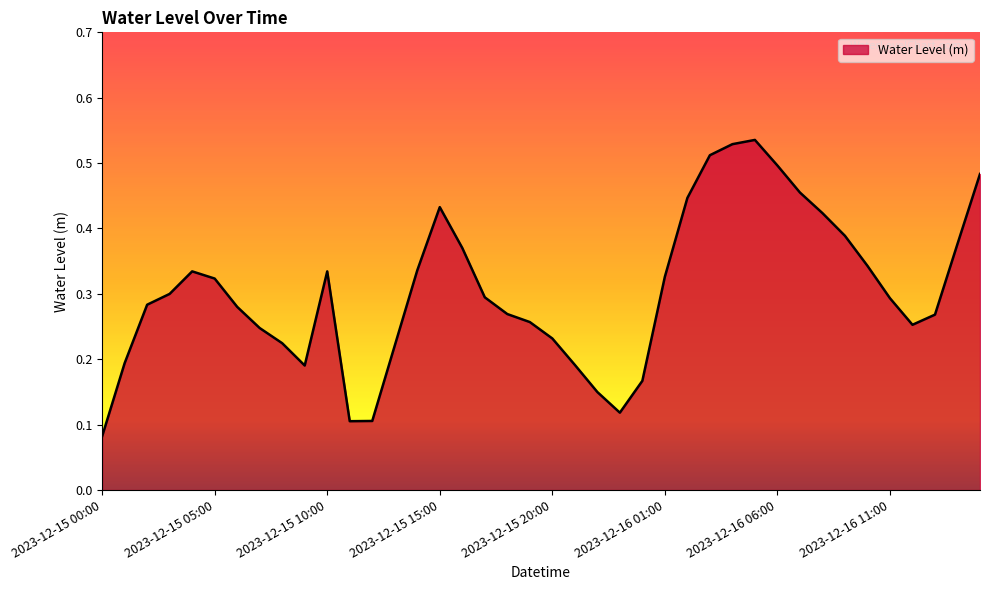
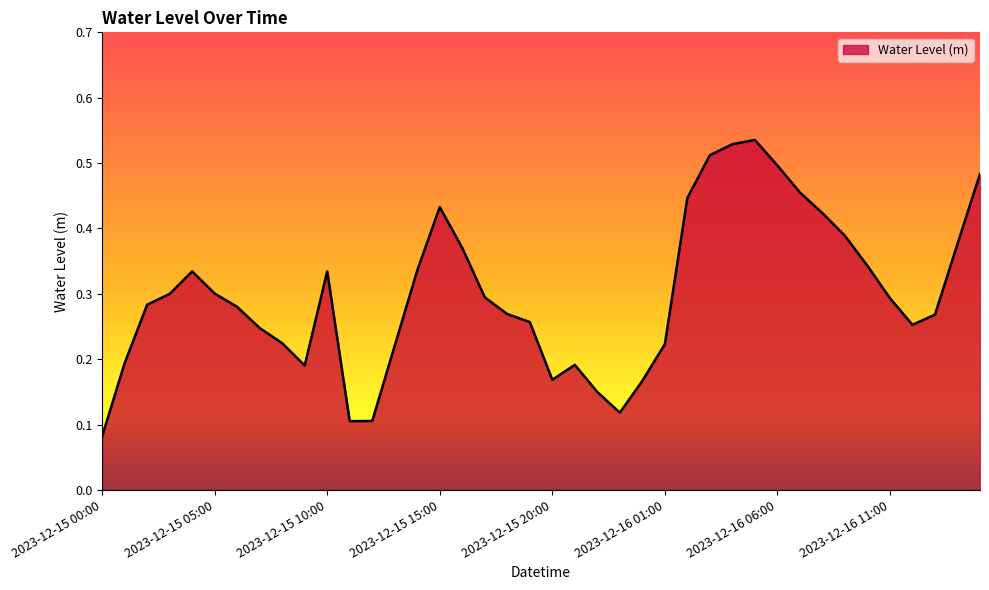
2023-12-15 05:00: 0.32 -> 0.30
2023-12-15 20:00: 0.23 -> 0.17
2023-12-16 01:00: 0.33 -> 0.22
